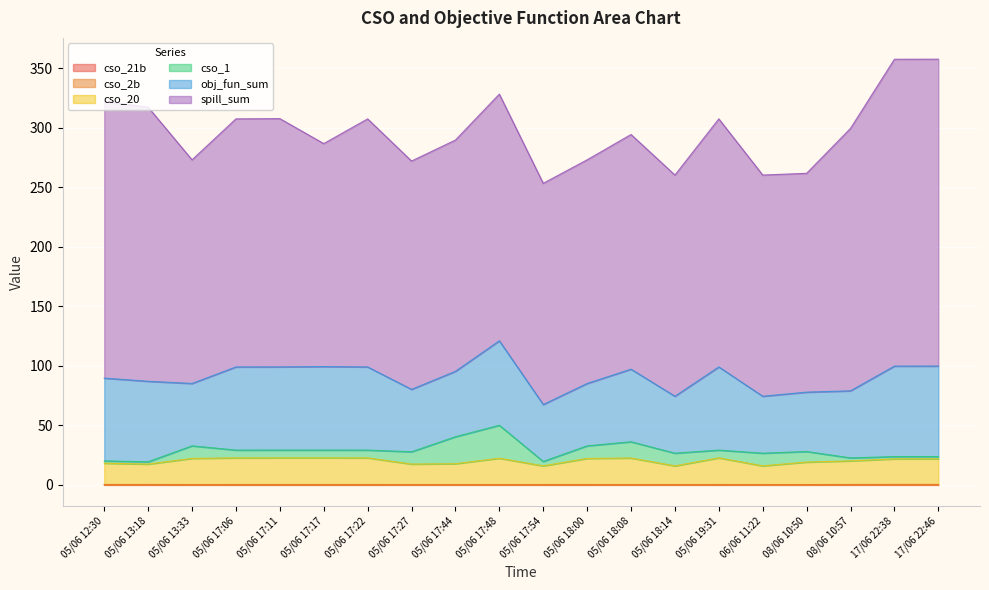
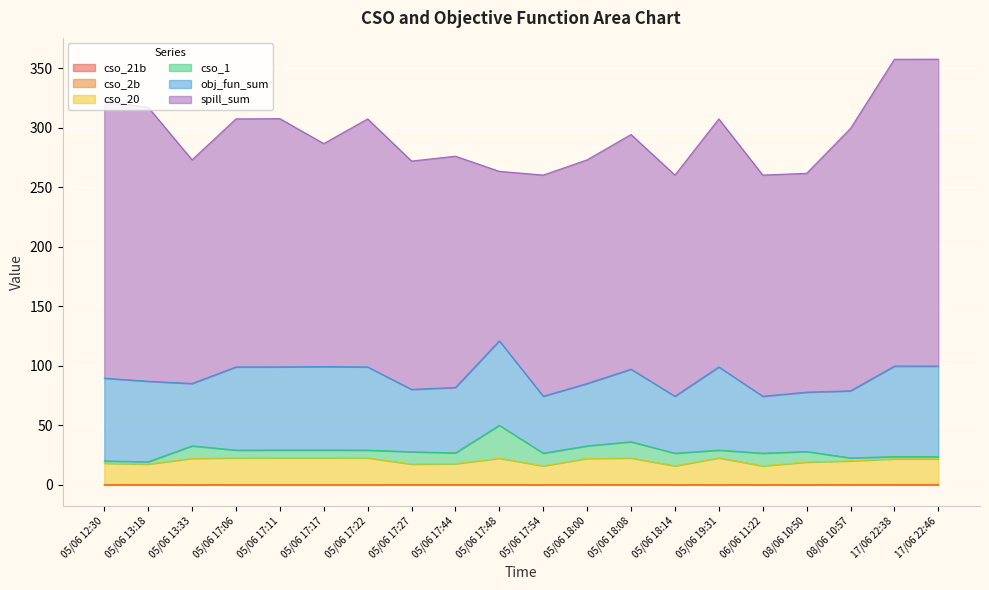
cso_1, 05/06 17:44: 23 -> 9
spill_sum, 05/06 17:48: 207 -> 142
cso_1, 05/06 17:54: 4 -> 11
